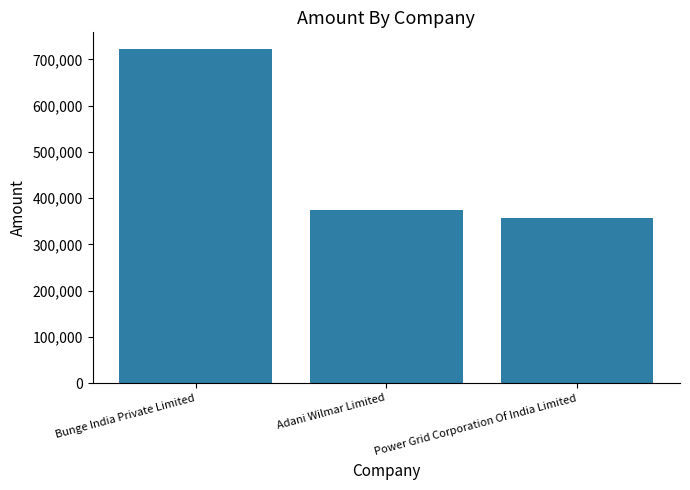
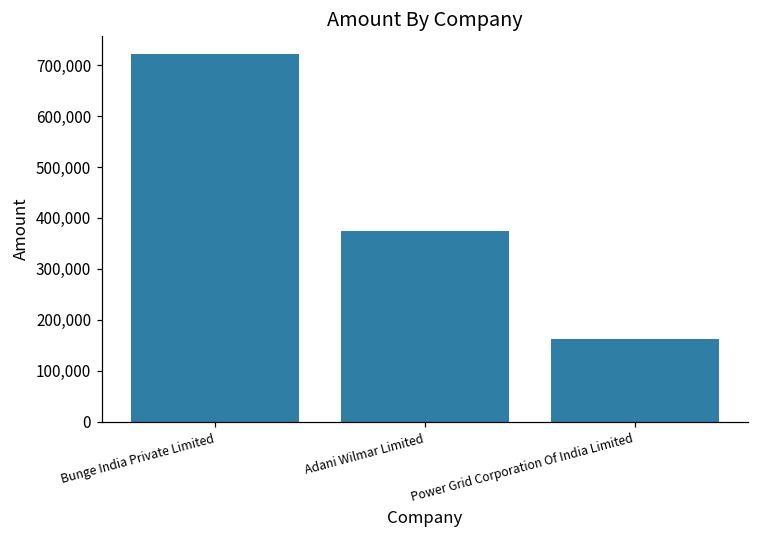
Power Grid Corporation Of India Limited: 360,000 -> 160,000
